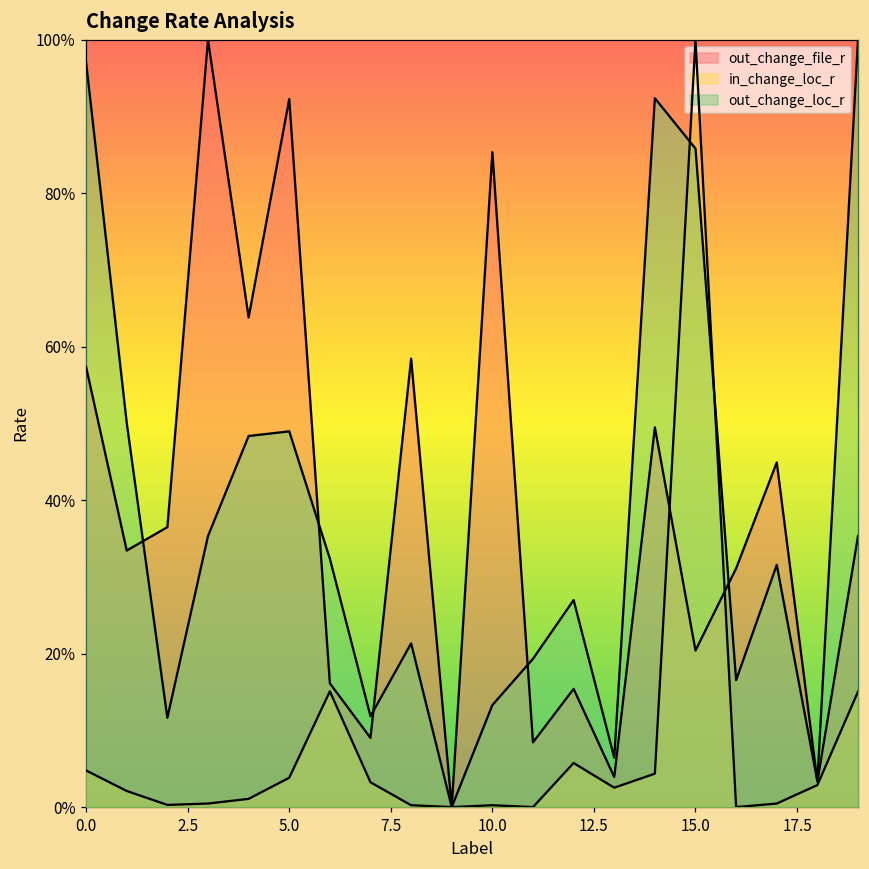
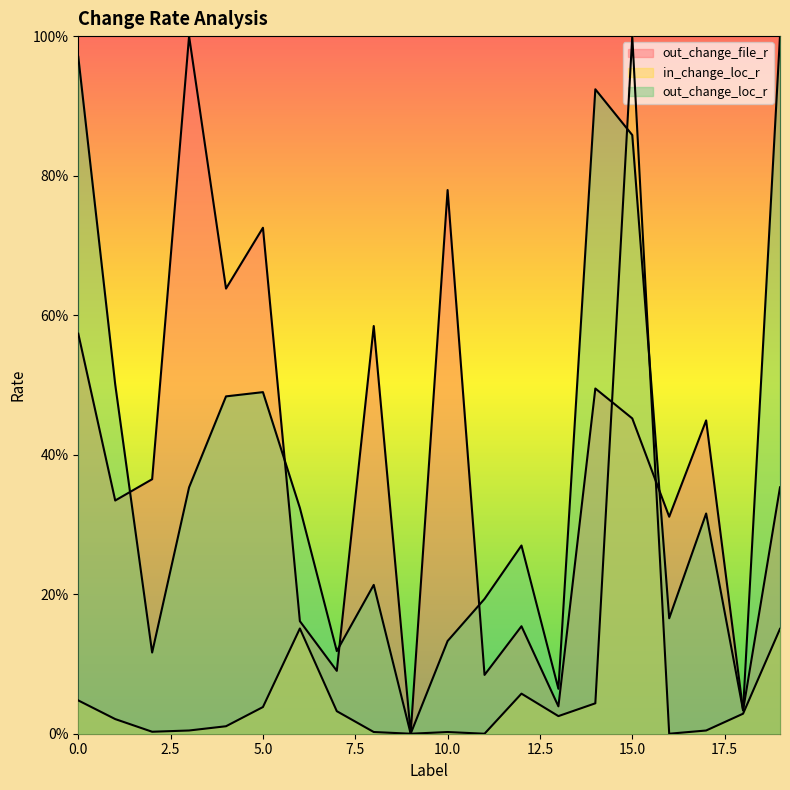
out_change_file_r, 5.0: 92% -> 73%
out_change_file_r, 10.0: 85% -> 78%
out_change_file_r, 15.0: 20% -> 45%
